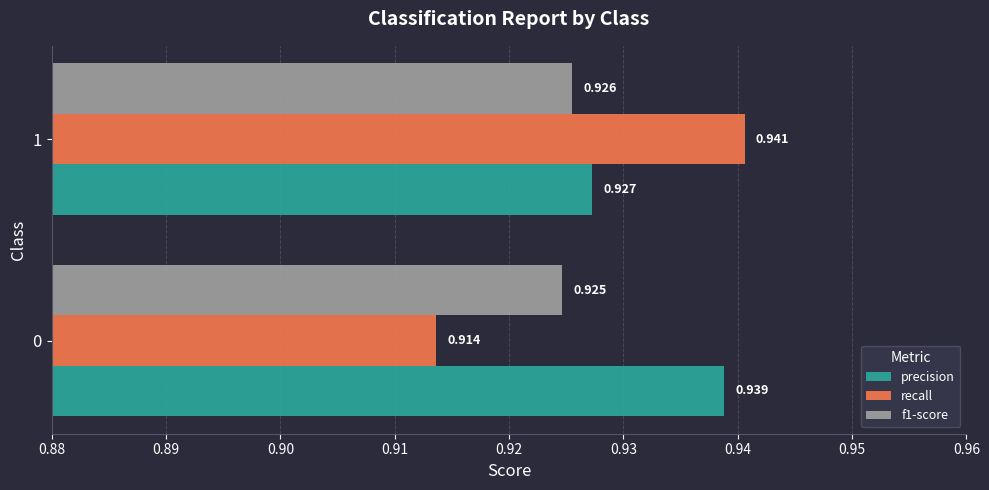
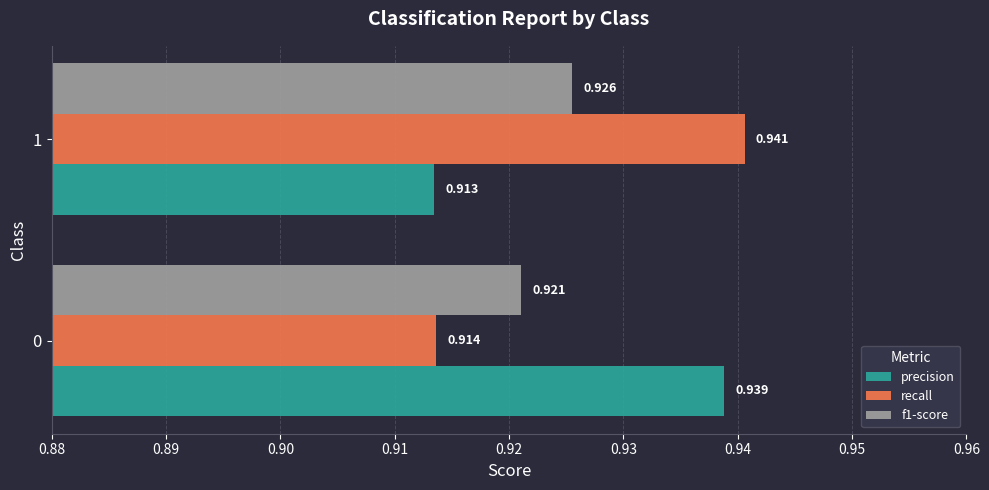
precision, 1: 0.927 -> 0.913
f1-score, 0: 0.925 -> 0.921
